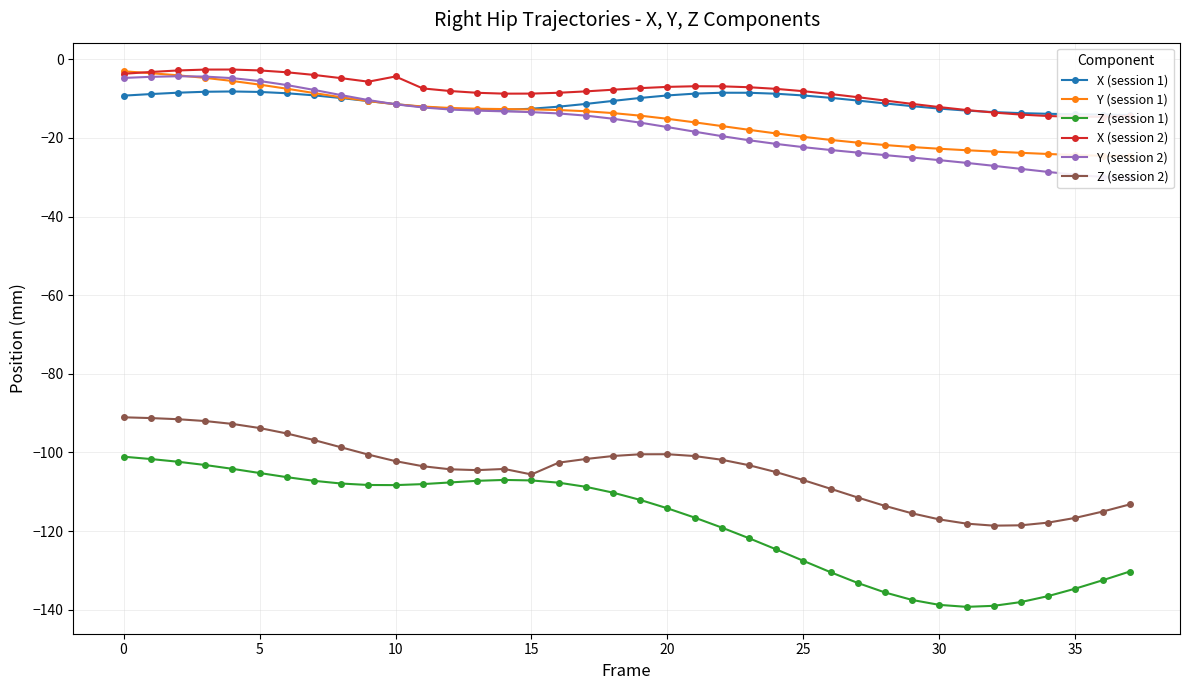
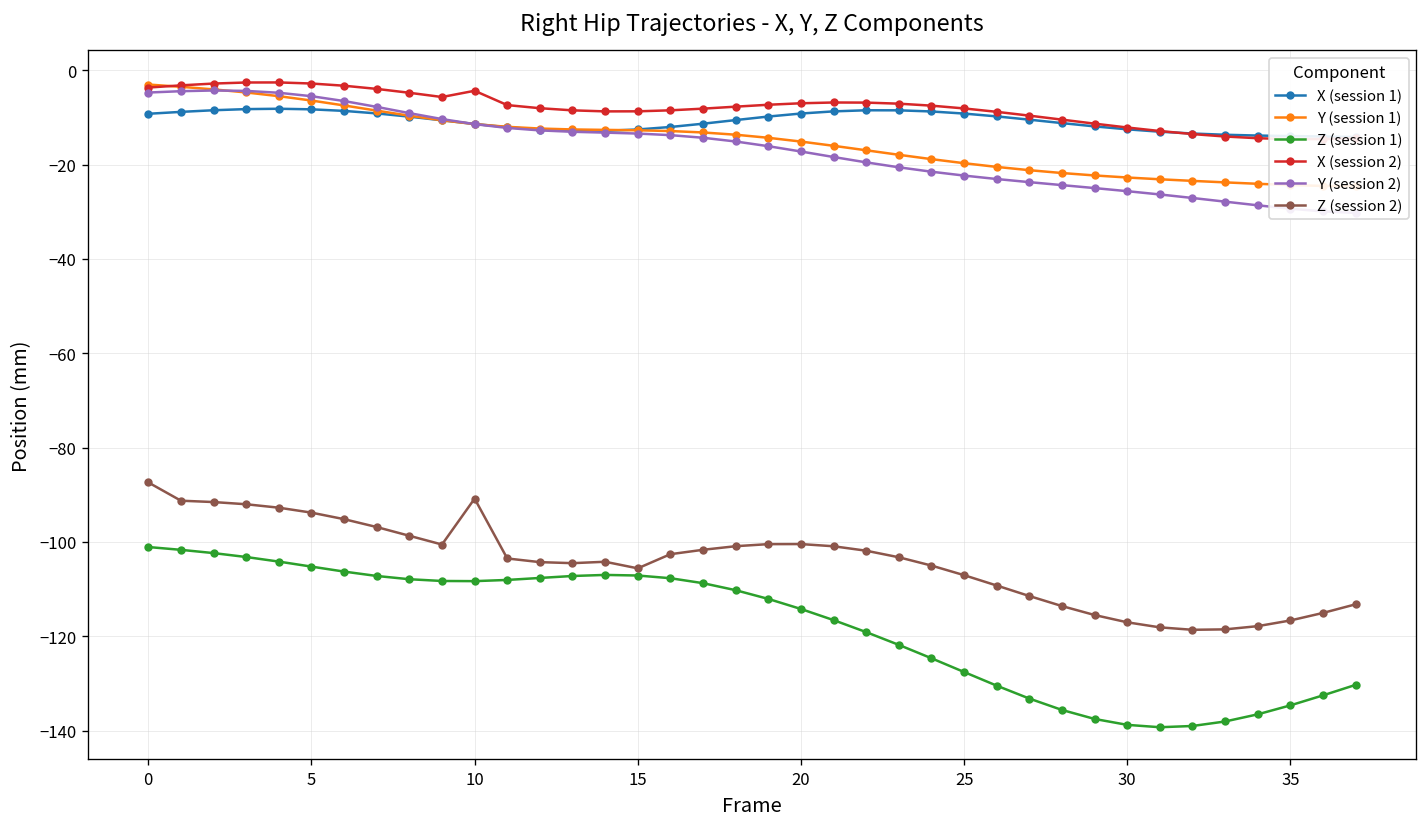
Z (session 2), 0: -91 -> -87
Z (session 2), 10: -102 -> -91
